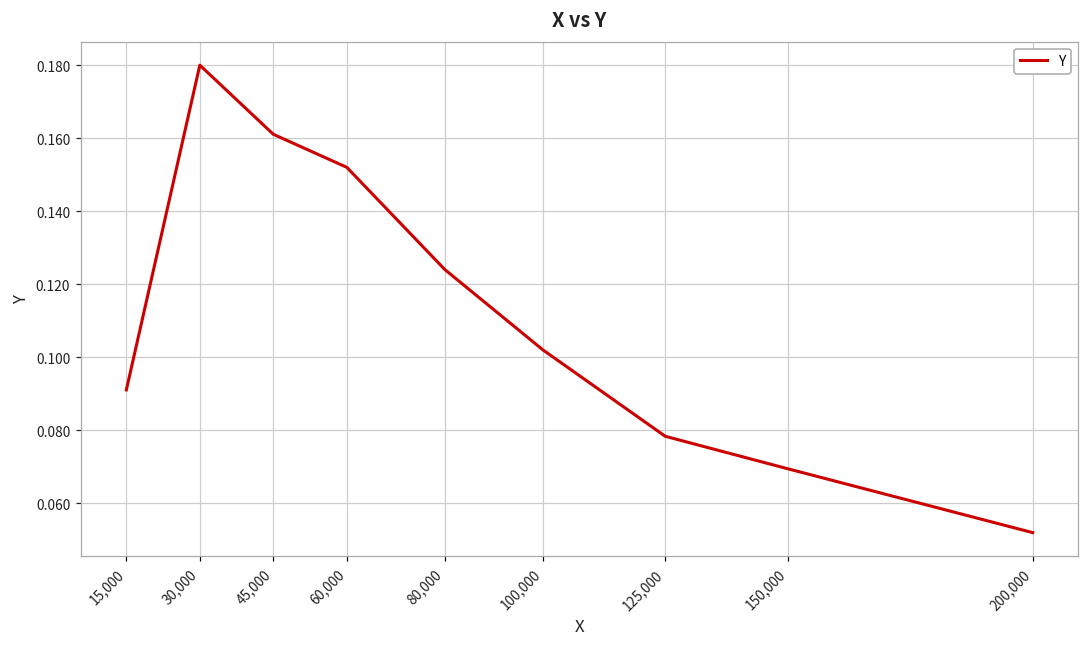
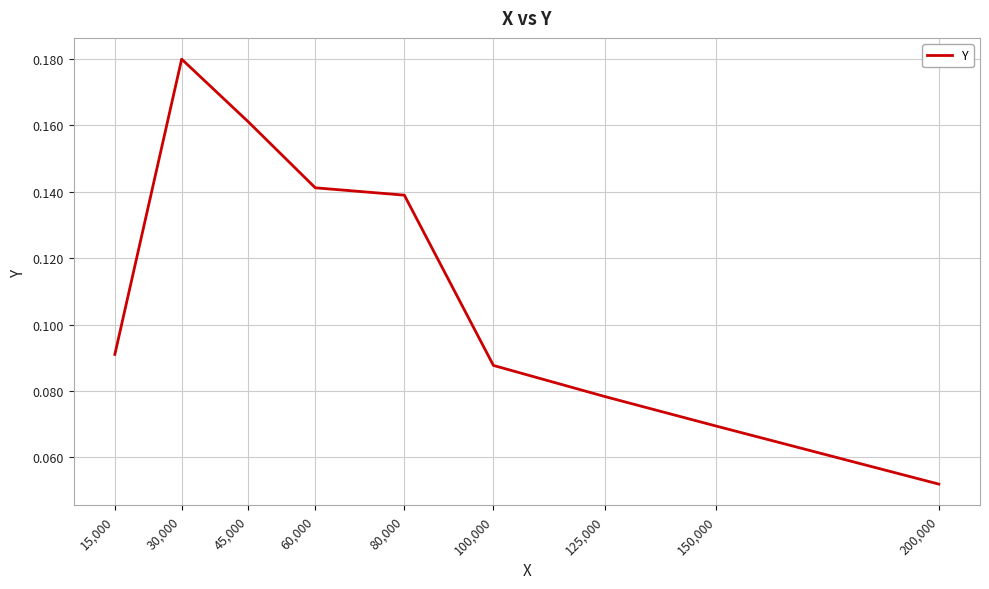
60,000: 0.152 -> 0.141
80,000: 0.124 -> 0.139
100,000: 0.102 -> 0.088
